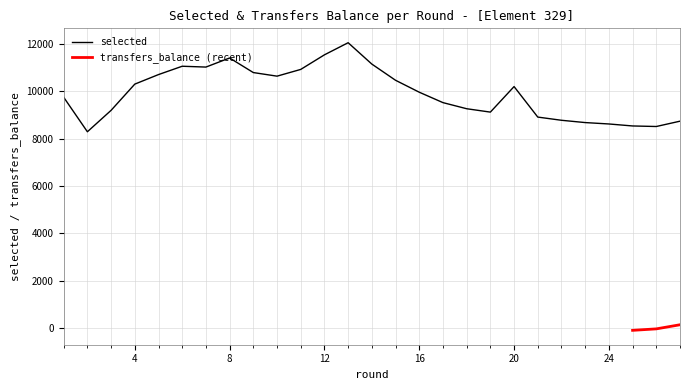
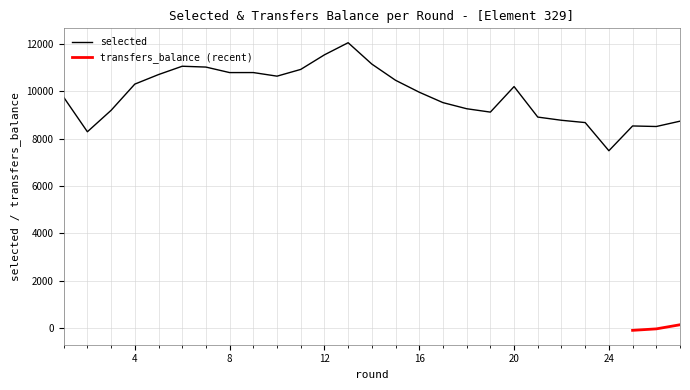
selected, 8: 11400 -> 10800
selected, 24: 8600 -> 7500
